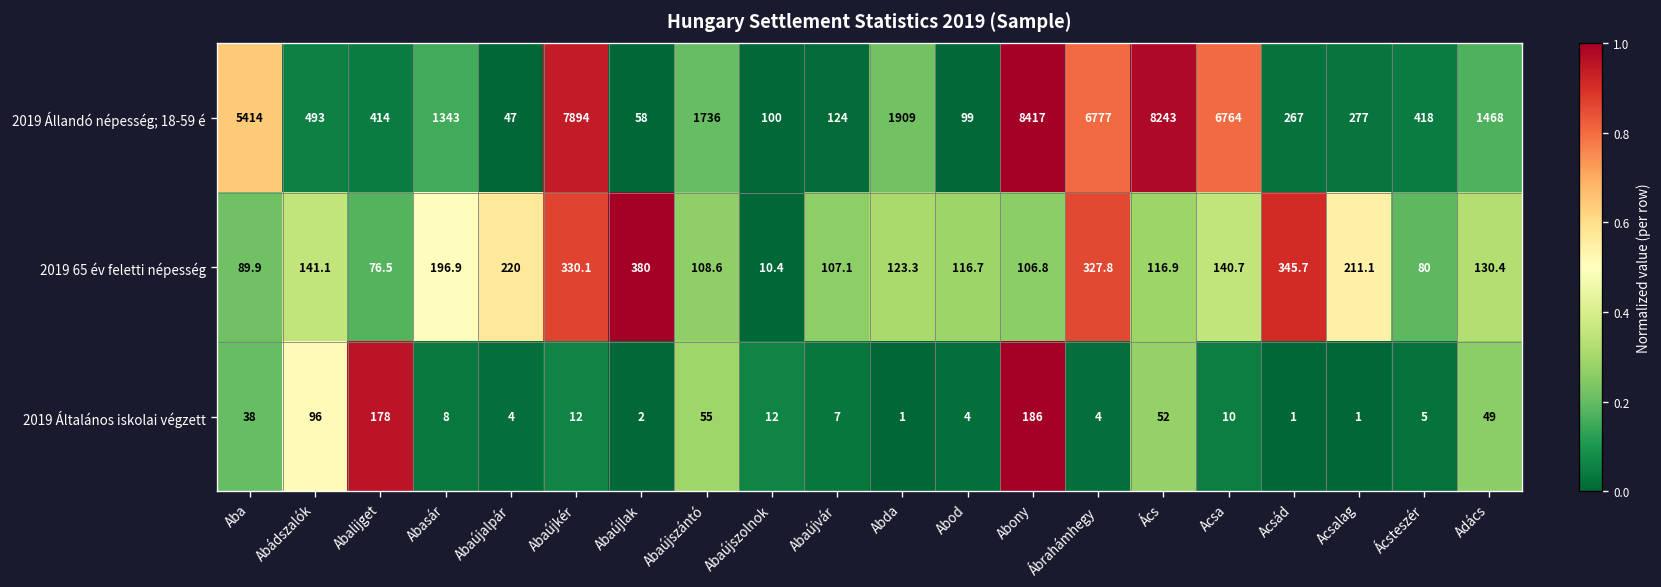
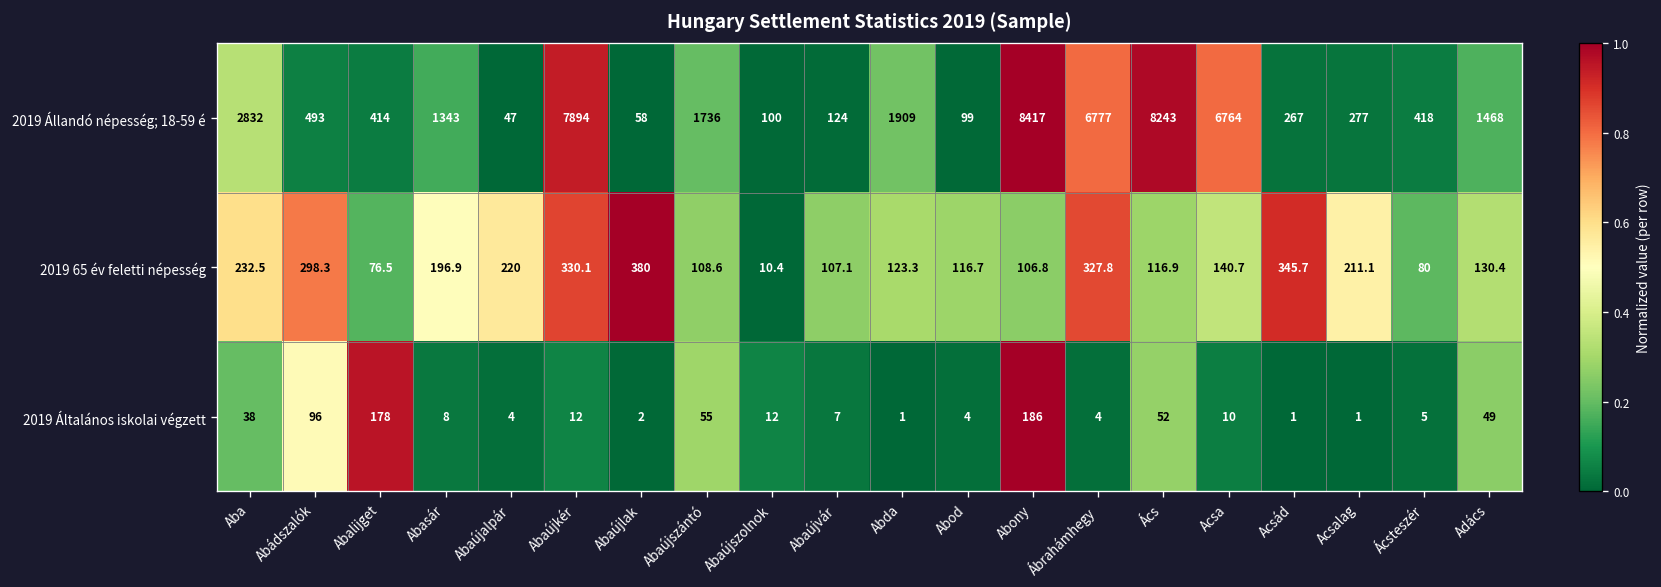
2019 Állandó népesség; 18-59 é, Aba: 5414 -> 2832
2019 65 év feletti népesség, Aba: 89.9 -> 232.5
2019 65 év feletti népesség, Abádszalók: 141.1 -> 298.3
